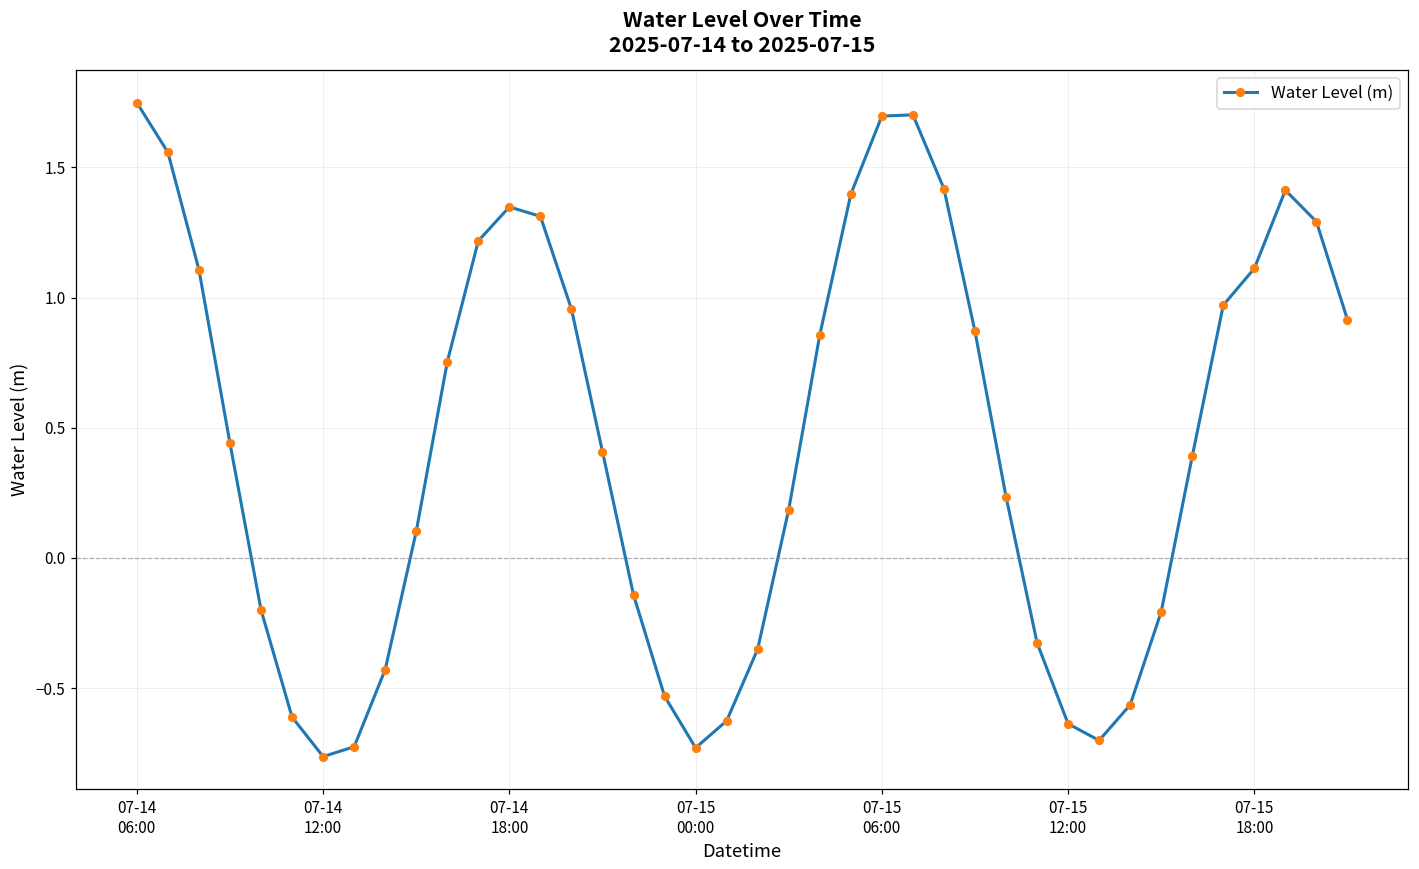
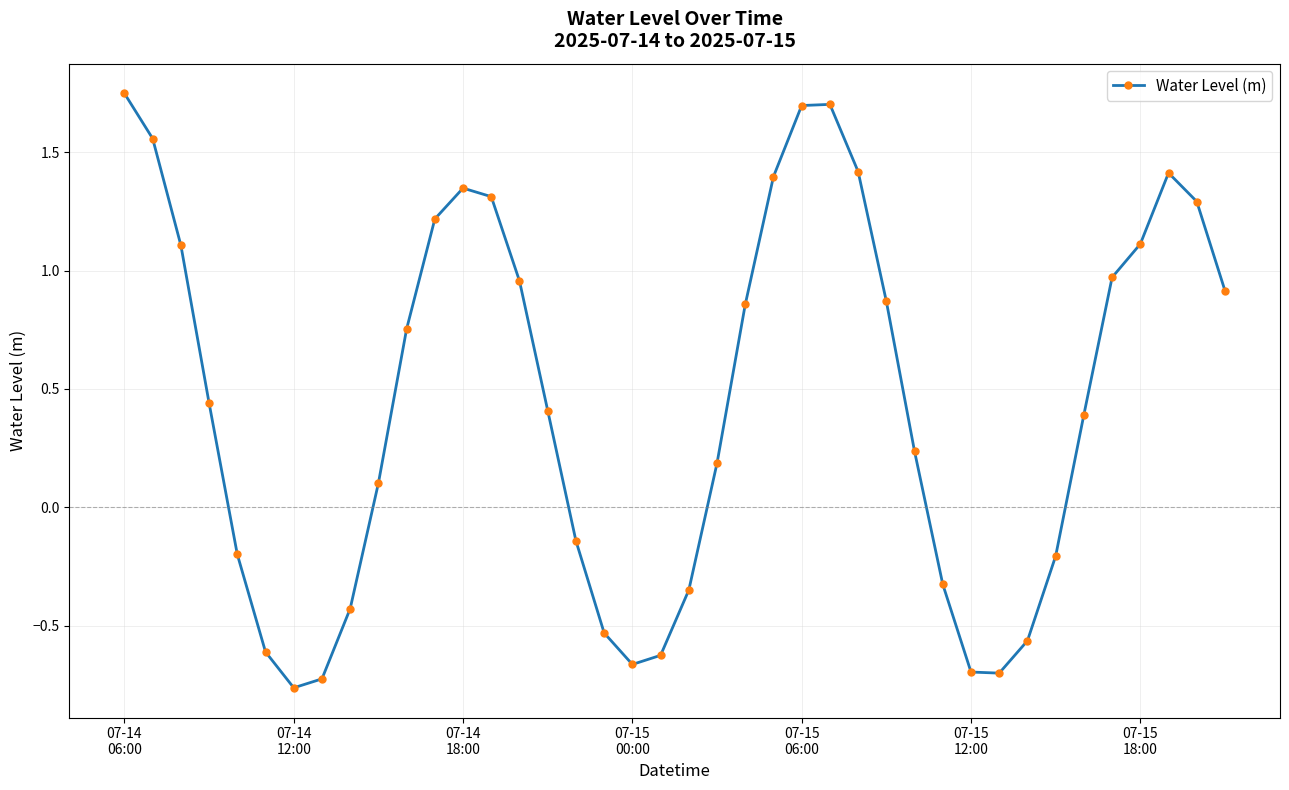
07-15 00:00: -0.73 -> -0.66
07-15 12:00: -0.64 -> -0.70
